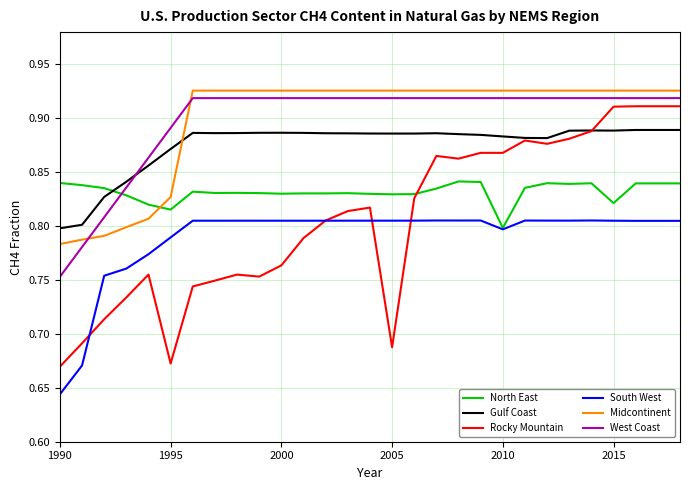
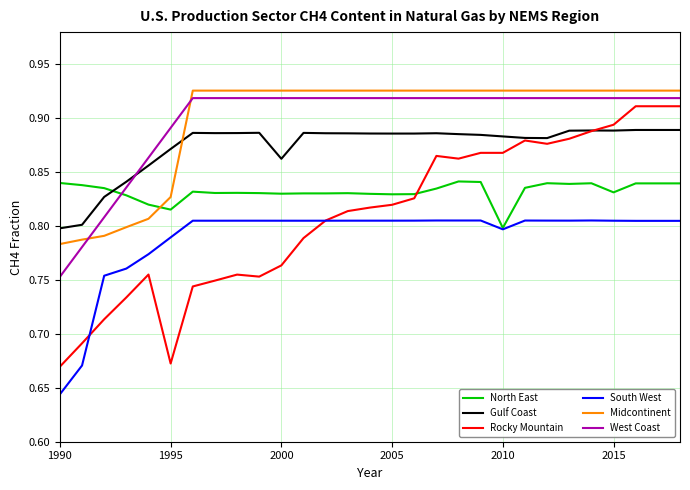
Gulf Coast, 2000: 0.887 -> 0.862
Rocky Mountain, 2005: 0.688 -> 0.820
North East, 2015: 0.821 -> 0.831
Rocky Mountain, 2015: 0.911 -> 0.894
